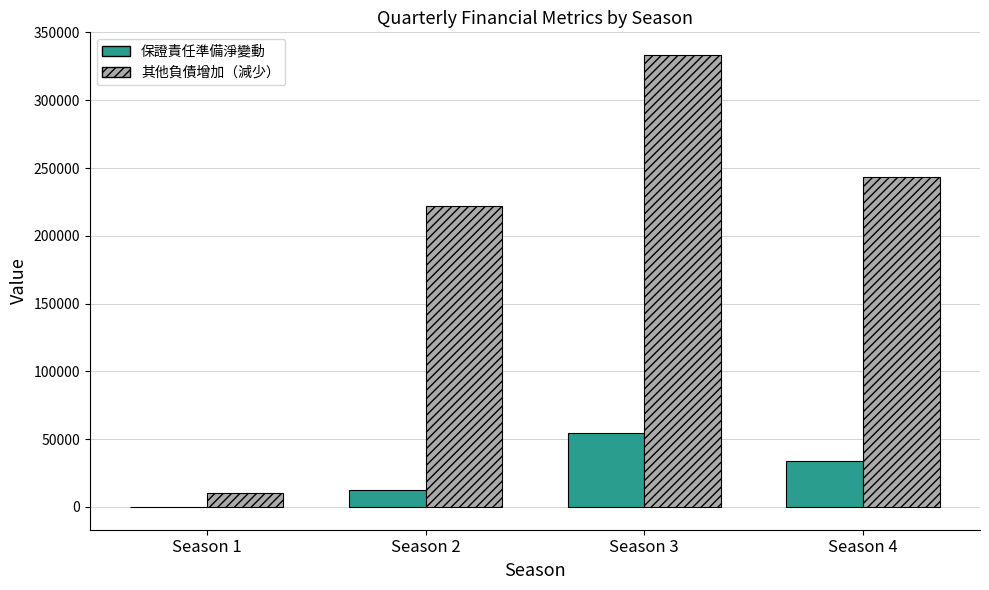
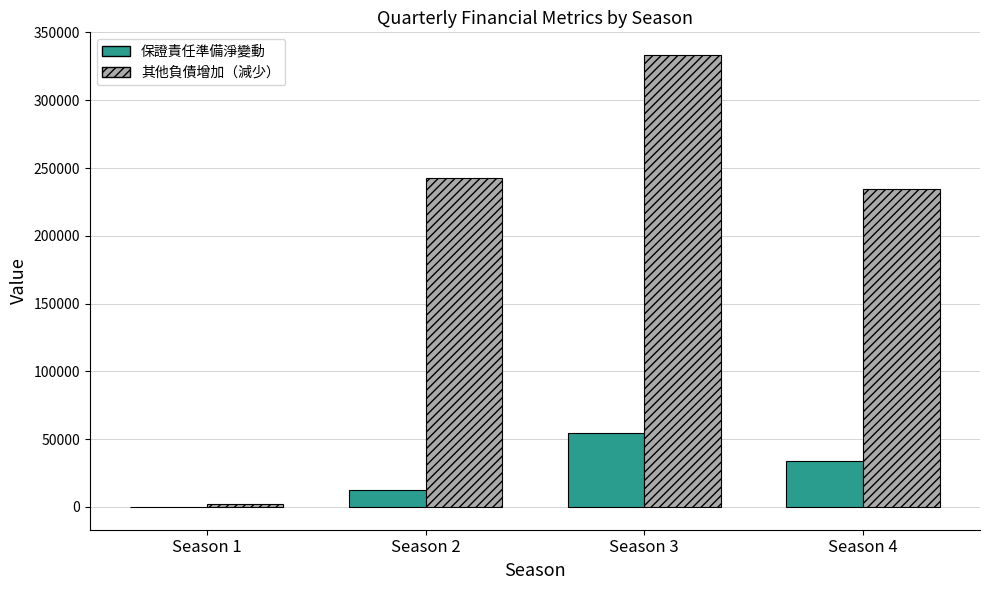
其他負債增加（減少）, Season 1: 10000 -> 2000
其他負債增加（減少）, Season 2: 222000 -> 243000
其他負債增加（減少）, Season 4: 244000 -> 234000
